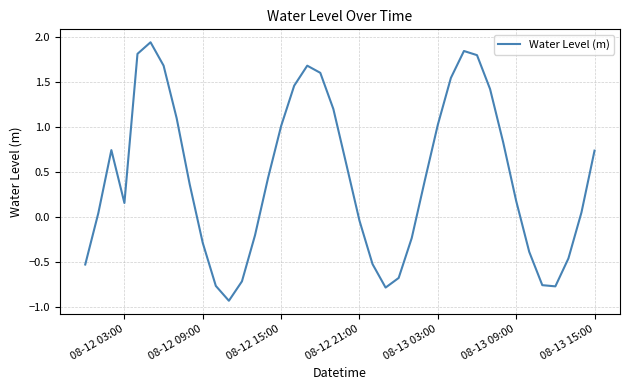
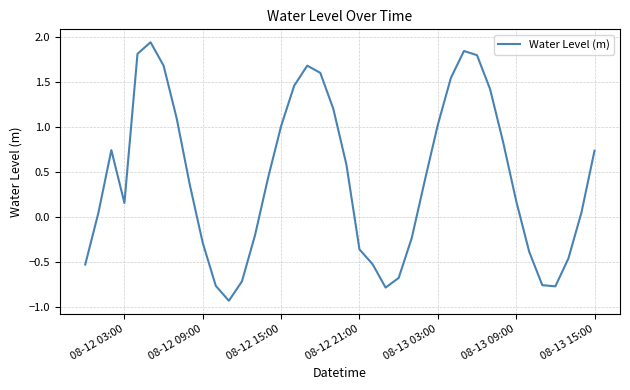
08-12 21:00: 0.0 -> -0.4
